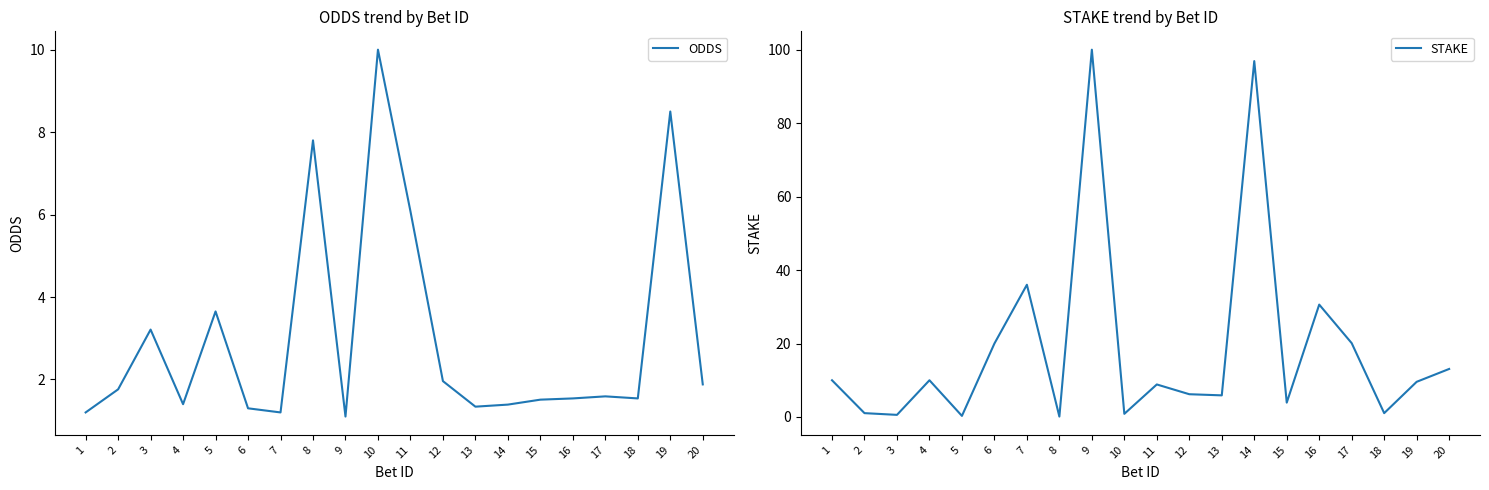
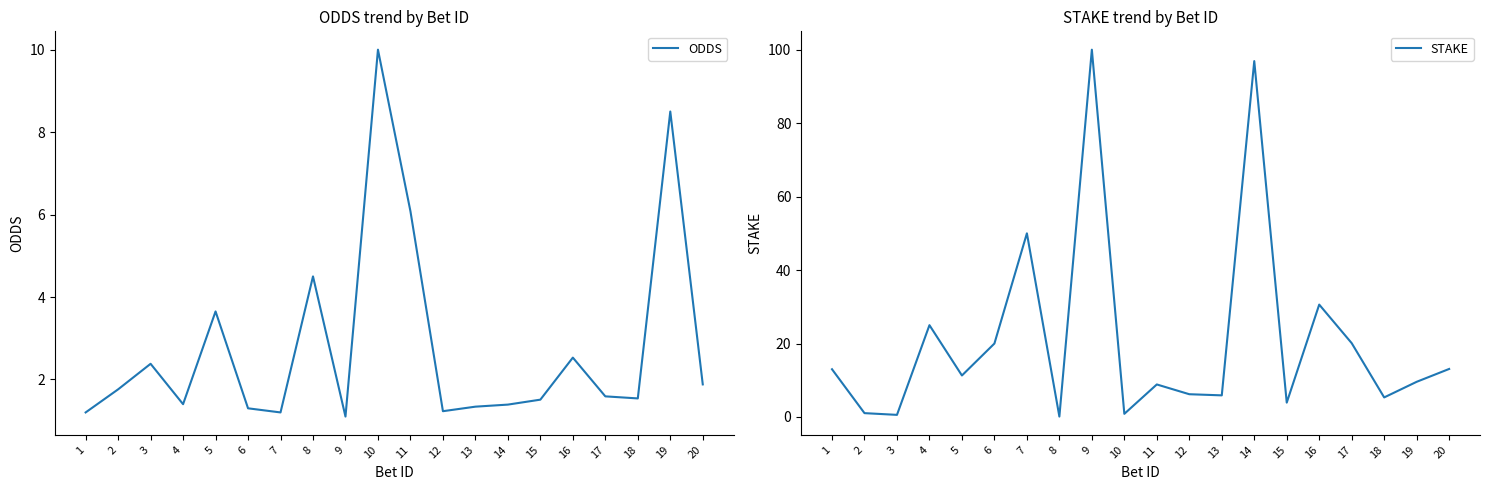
ODDS trend by Bet ID, 3: 3.2 -> 2.4
ODDS trend by Bet ID, 8: 7.8 -> 4.5
ODDS trend by Bet ID, 12: 2.0 -> 1.2
ODDS trend by Bet ID, 16: 1.5 -> 2.5
STAKE trend by Bet ID, 1: 10 -> 13
STAKE trend by Bet ID, 4: 10 -> 25
STAKE trend by Bet ID, 5: 0 -> 11
STAKE trend by Bet ID, 7: 36 -> 50
STAKE trend by Bet ID, 18: 1 -> 5
